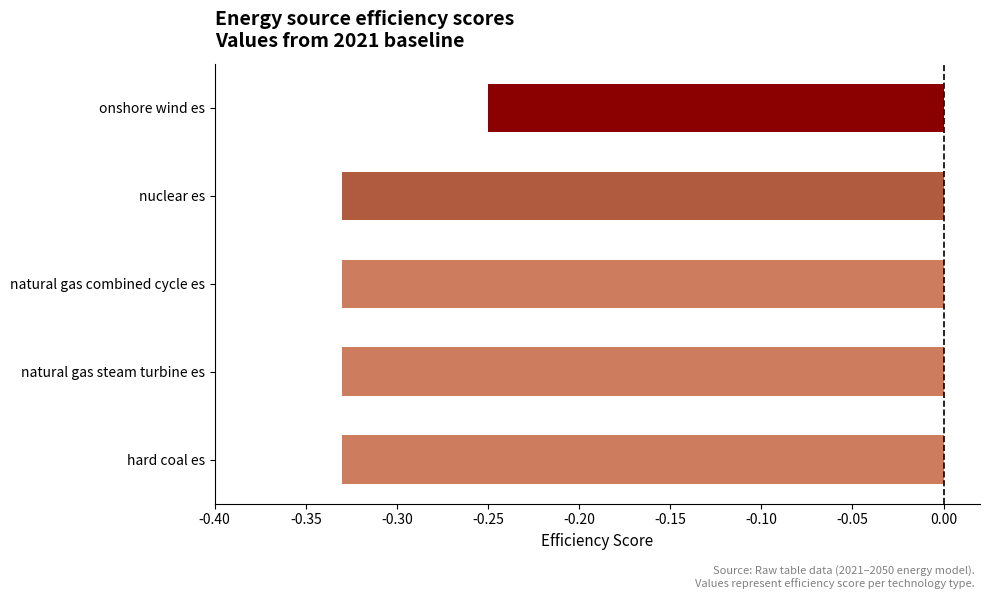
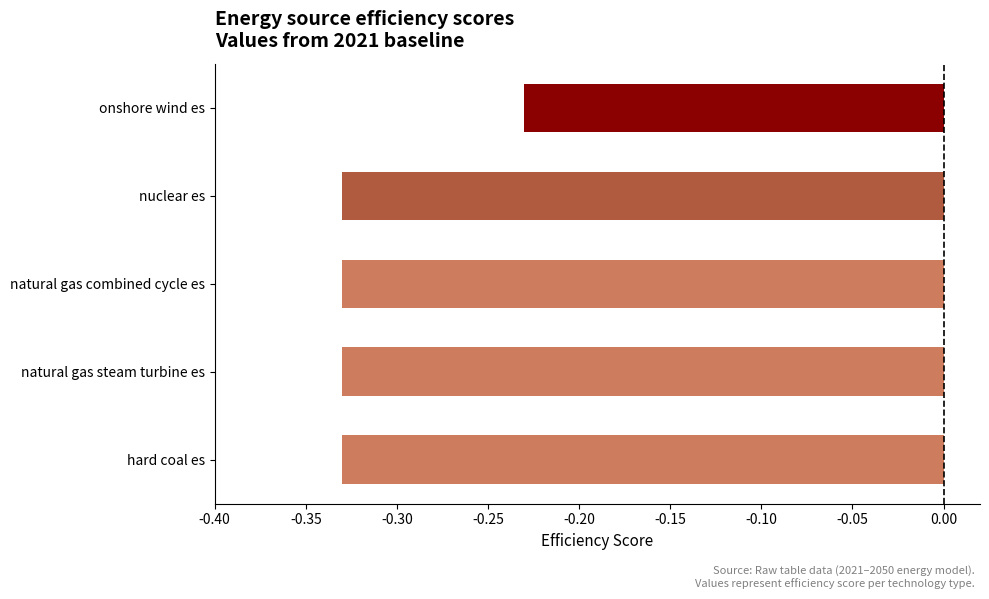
onshore wind es: -0.25 -> -0.23
